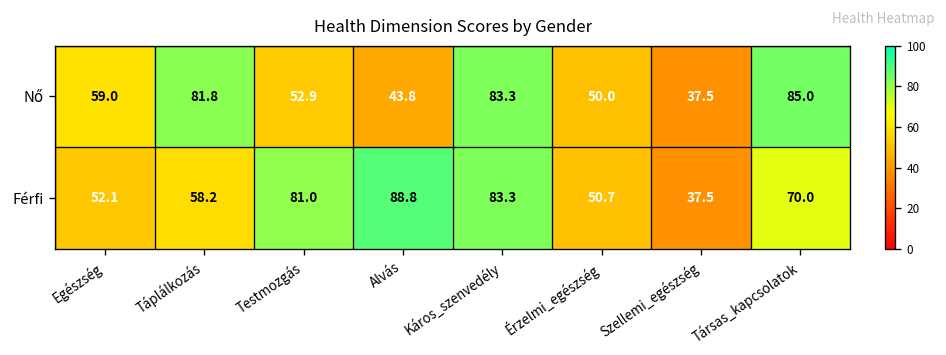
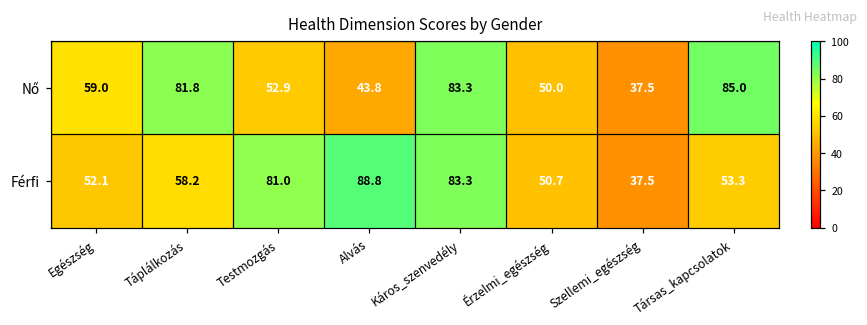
Férfi, Társas_kapcsolatok: 70.0 -> 53.3
